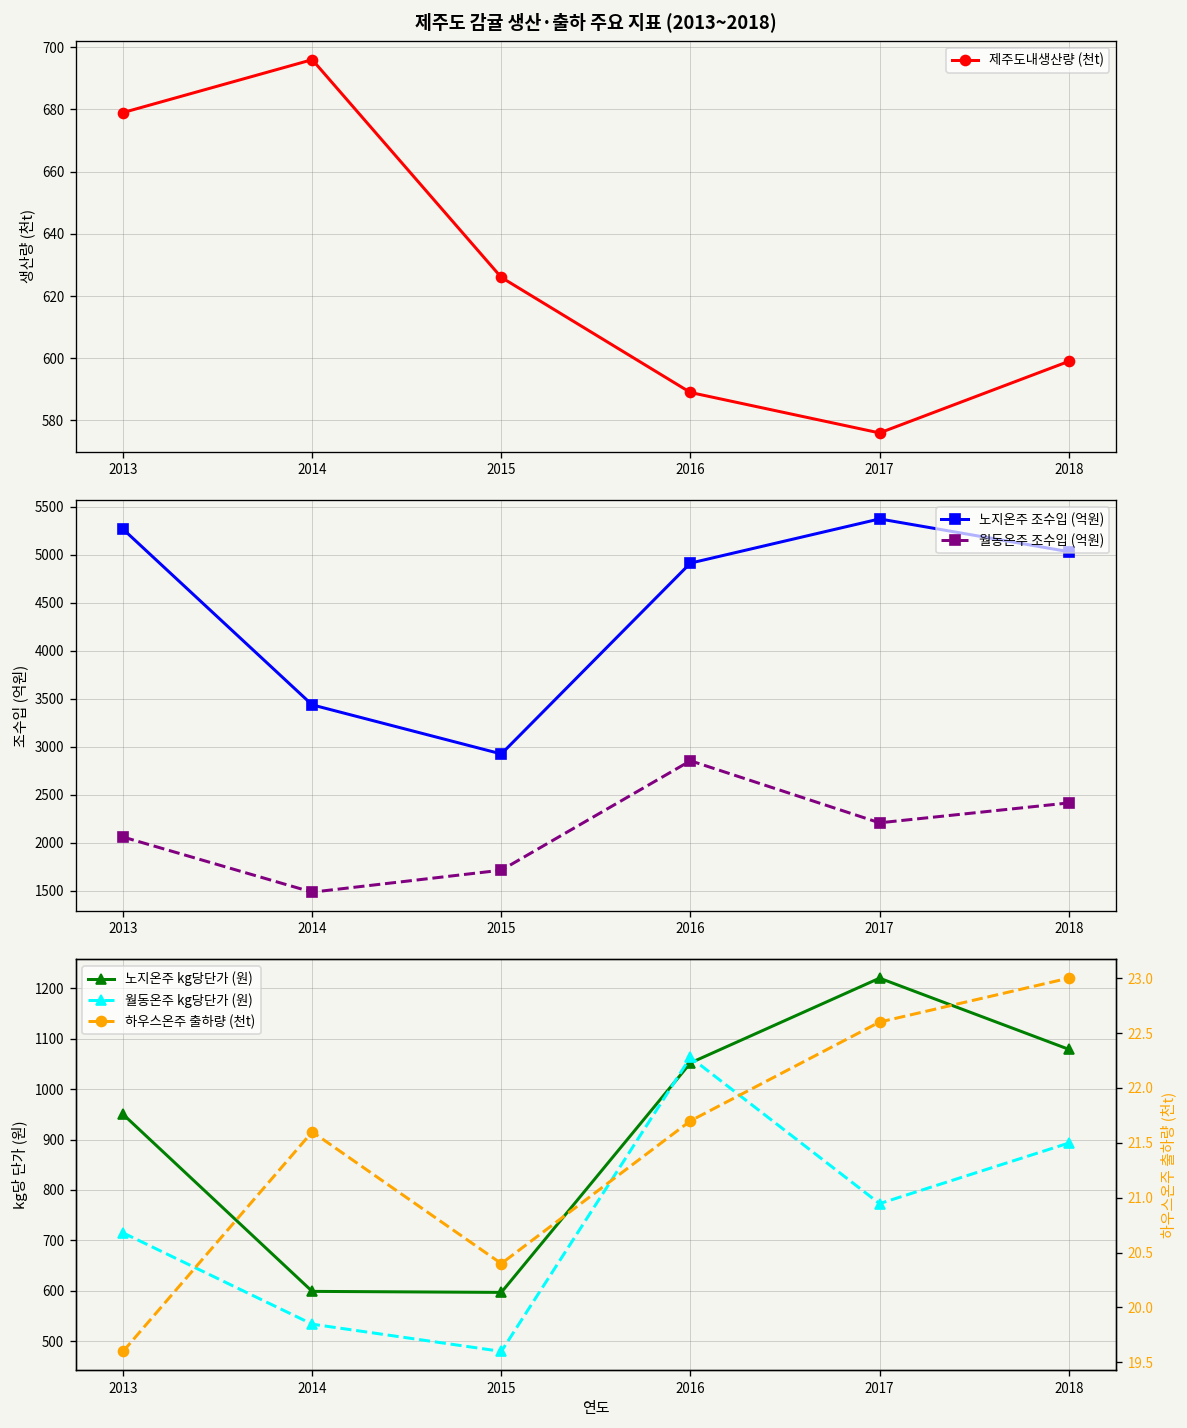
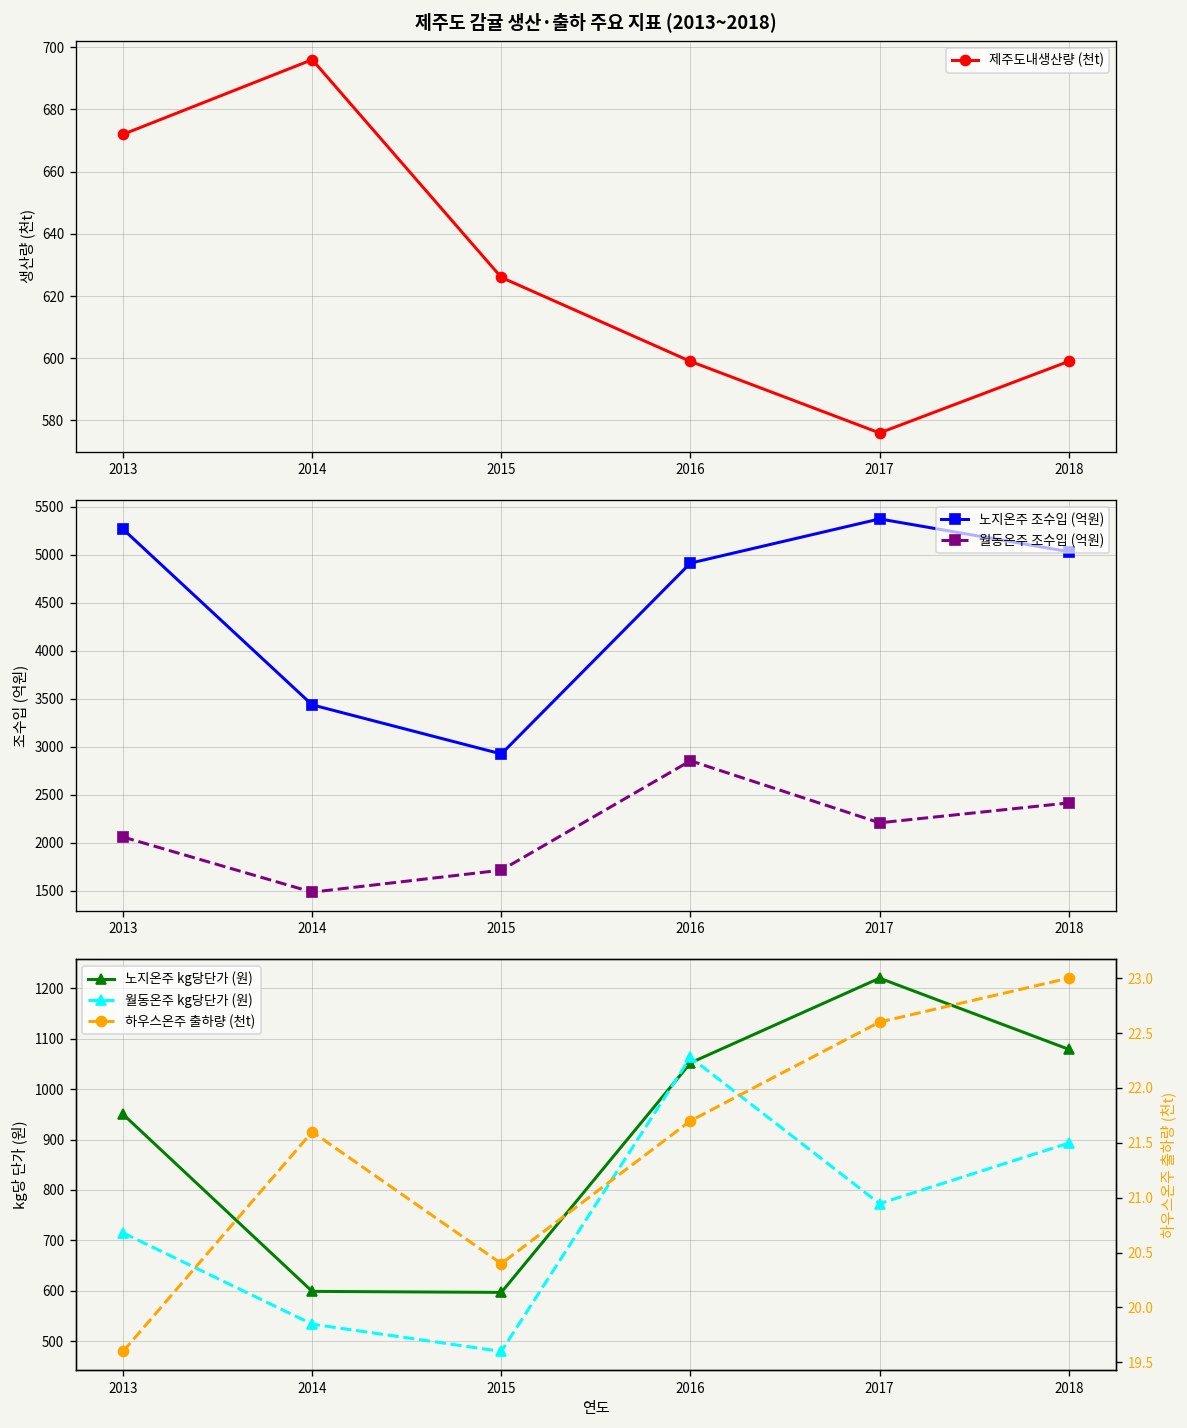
제주도 감귤 생산·출하 주요 지표 (2013~2018), 2013: 679 -> 672
제주도 감귤 생산·출하 주요 지표 (2013~2018), 2016: 589 -> 599
